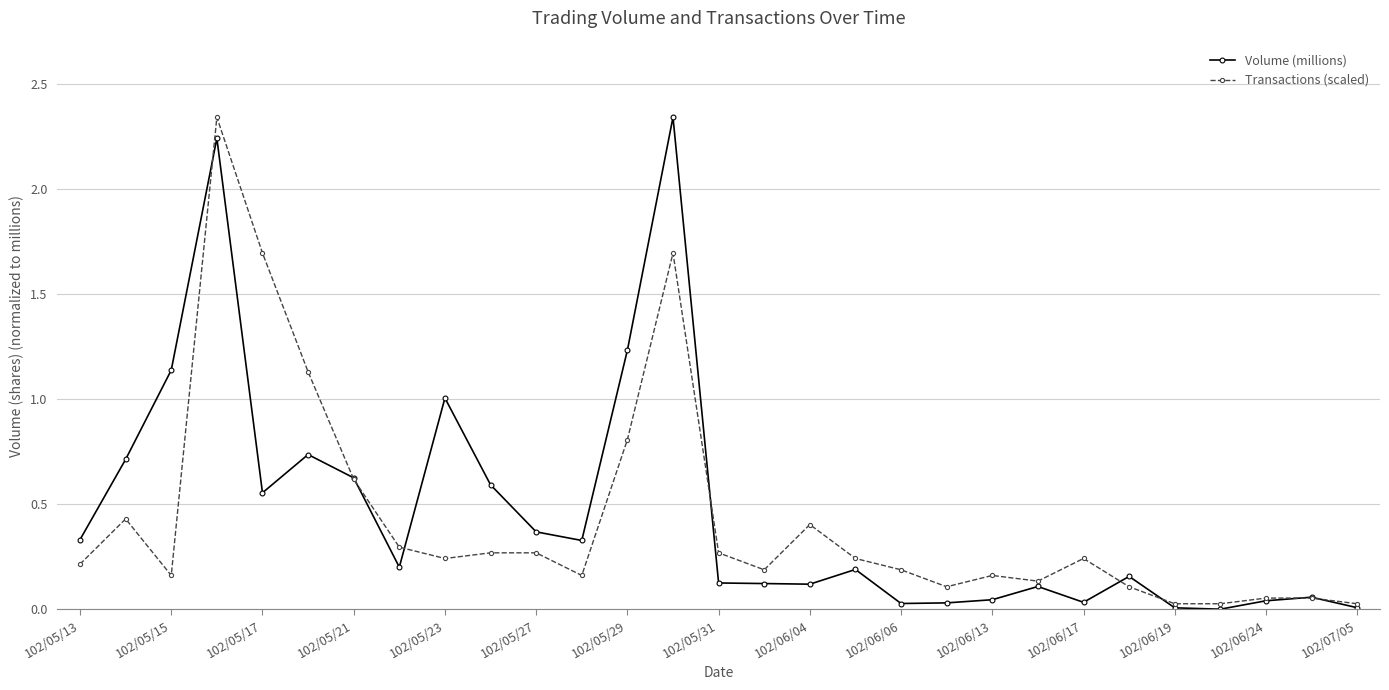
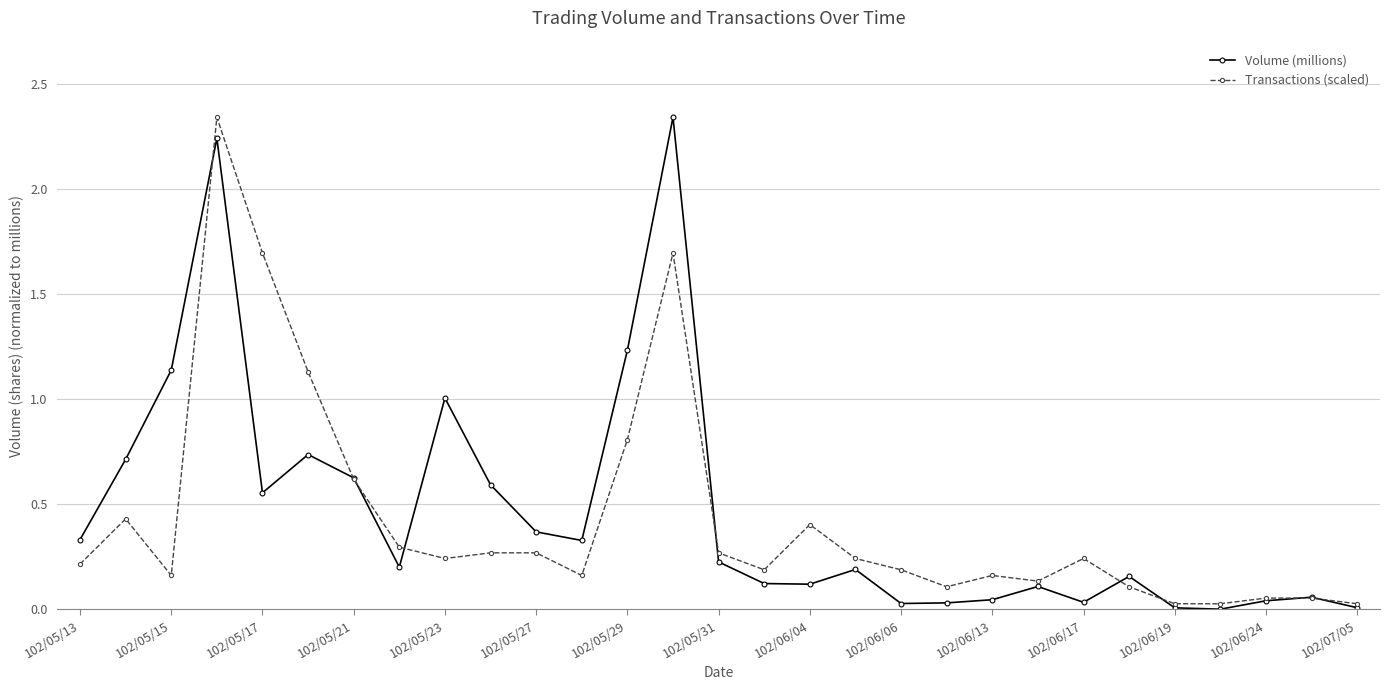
Volume (millions), 102/05/31: 0.13 -> 0.23
